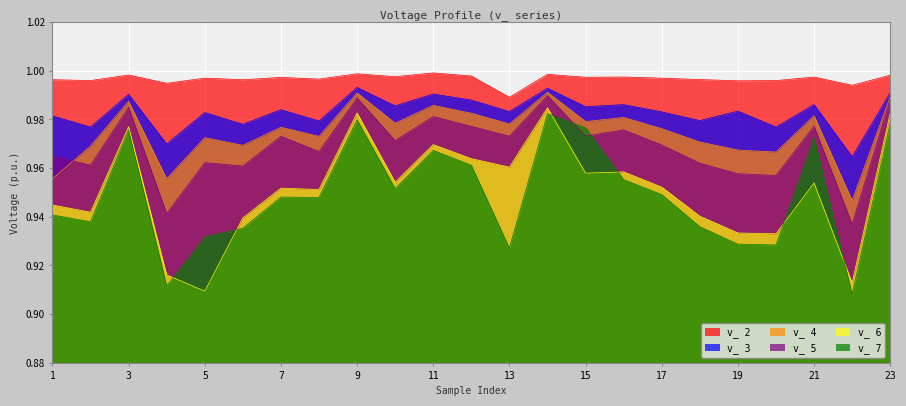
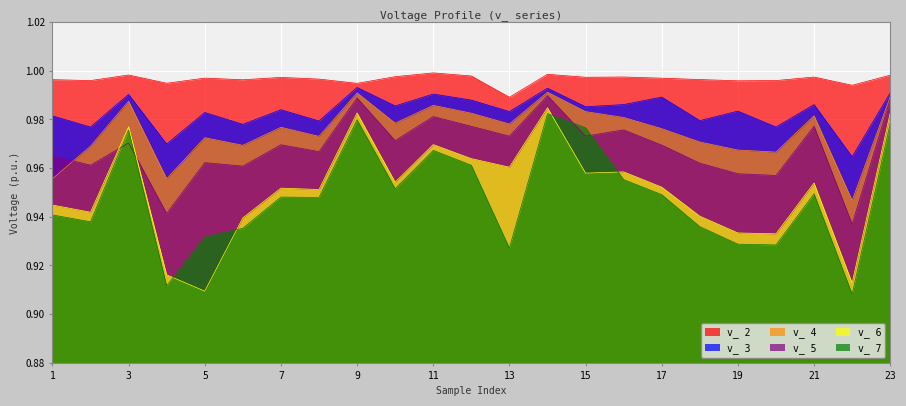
v_ 5, 3: 0.985 -> 0.970
v_ 5, 7: 0.973 -> 0.970
v_ 2, 9: 0.999 -> 0.995
v_ 4, 15: 0.979 -> 0.983
v_ 3, 17: 0.983 -> 0.989
v_ 7, 21: 0.973 -> 0.949
